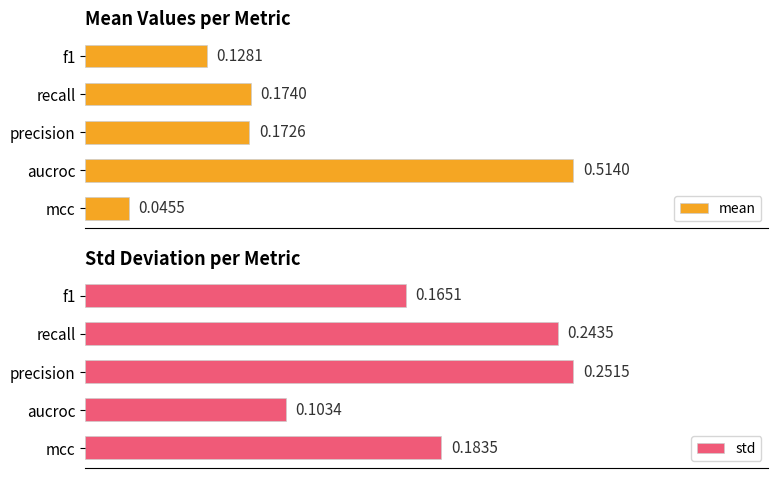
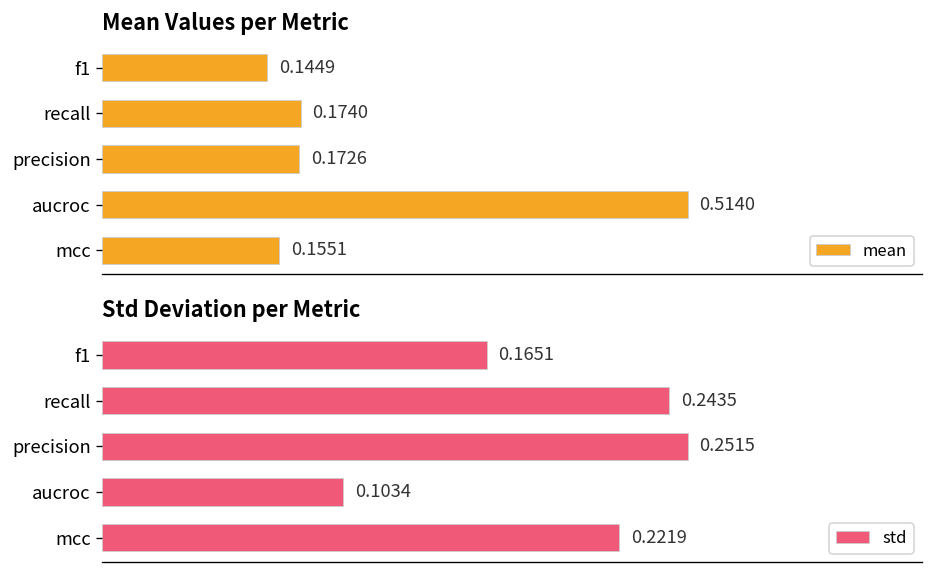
Mean Values per Metric, f1: 0.1281 -> 0.1449
Mean Values per Metric, mcc: 0.0455 -> 0.1551
Std Deviation per Metric, mcc: 0.1835 -> 0.2219
